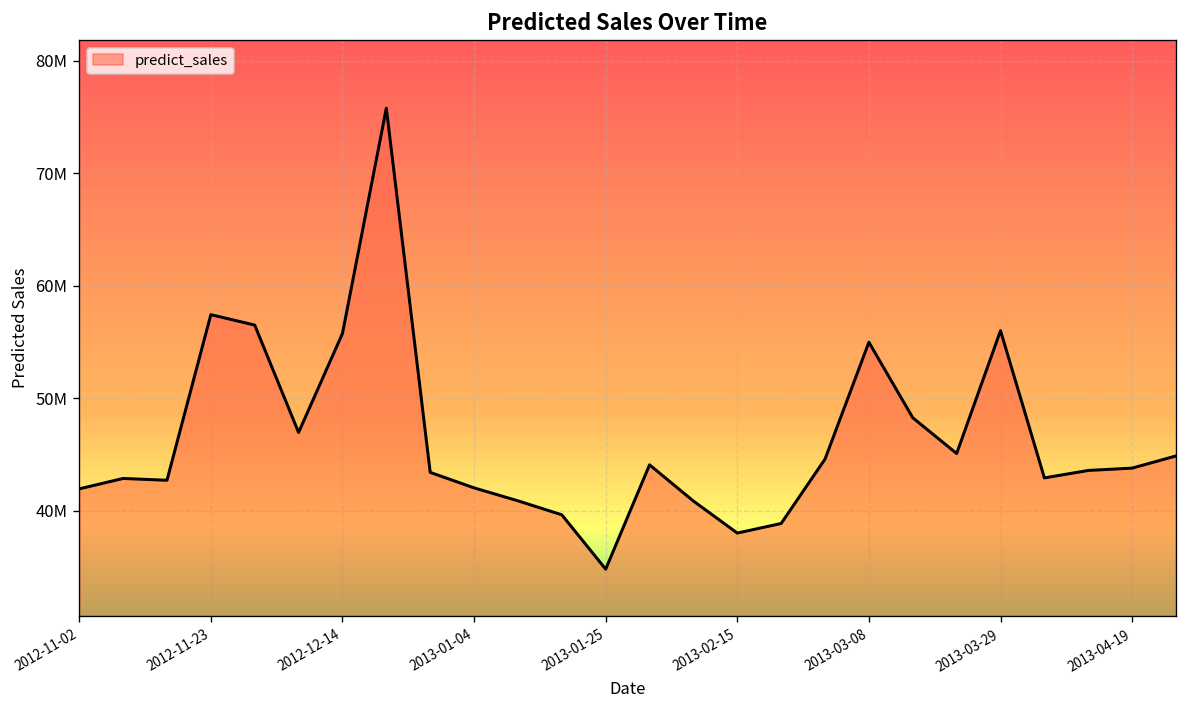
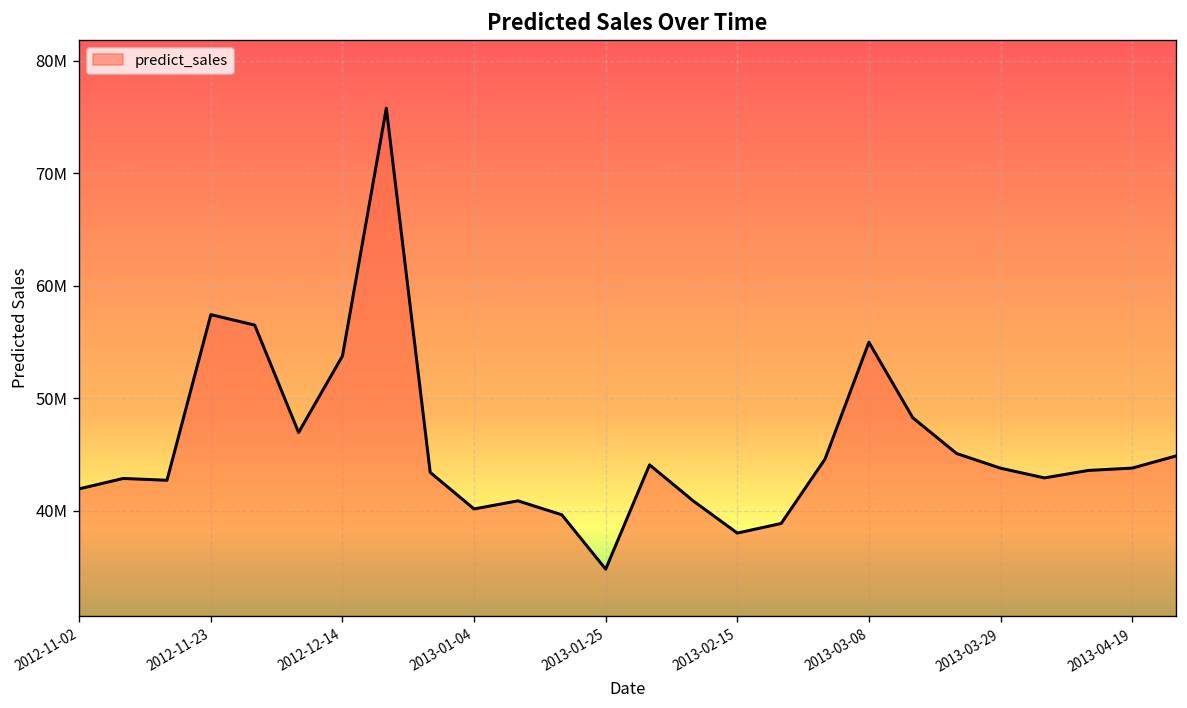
2012-12-14: 56000000 -> 54000000
2013-01-04: 42000000 -> 40000000
2013-03-29: 56000000 -> 44000000
